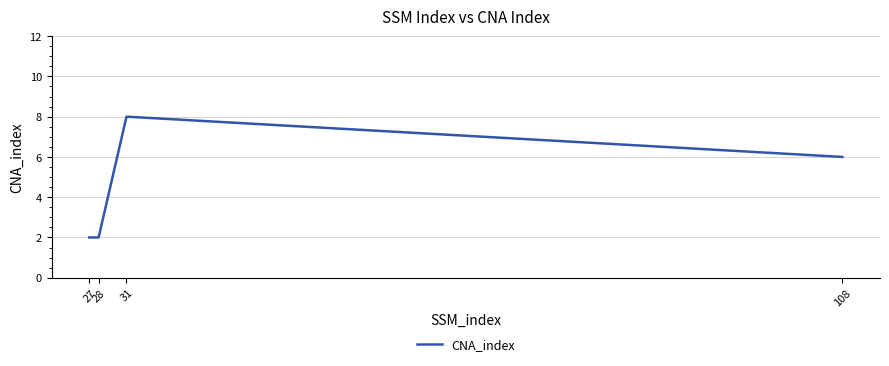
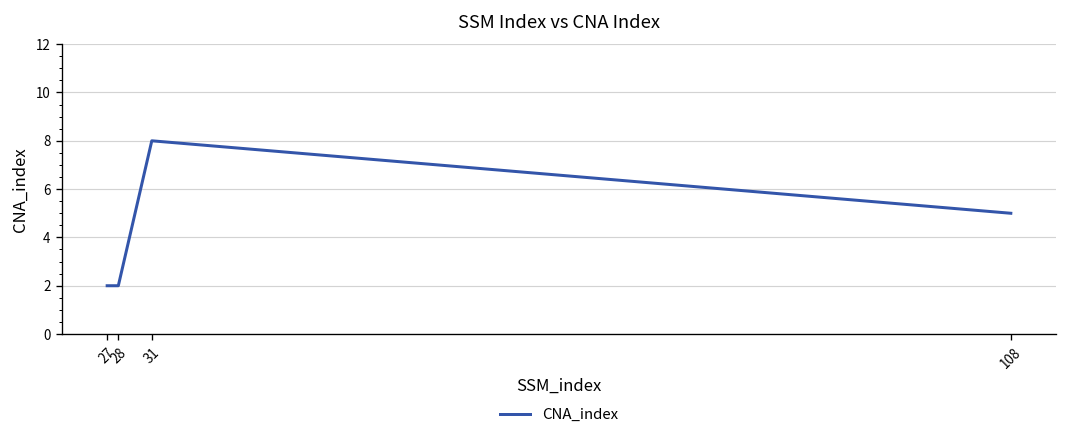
108: 6 -> 5
